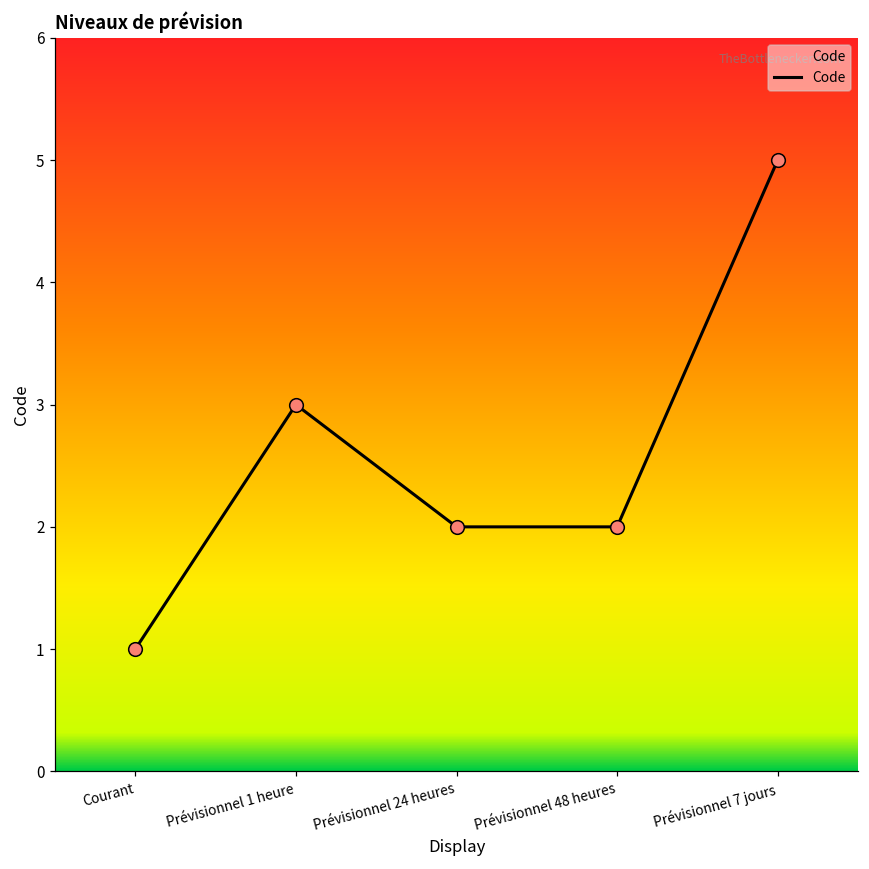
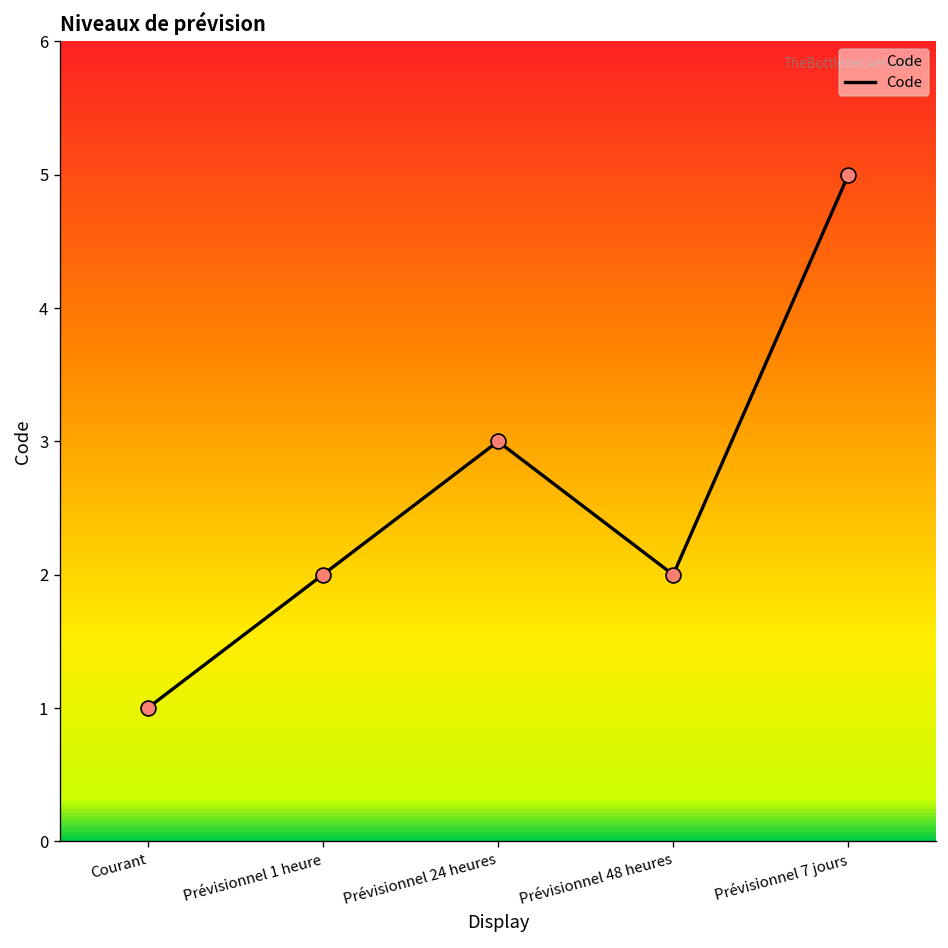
Prévisionnel 1 heure: 3 -> 2
Prévisionnel 24 heures: 2 -> 3
